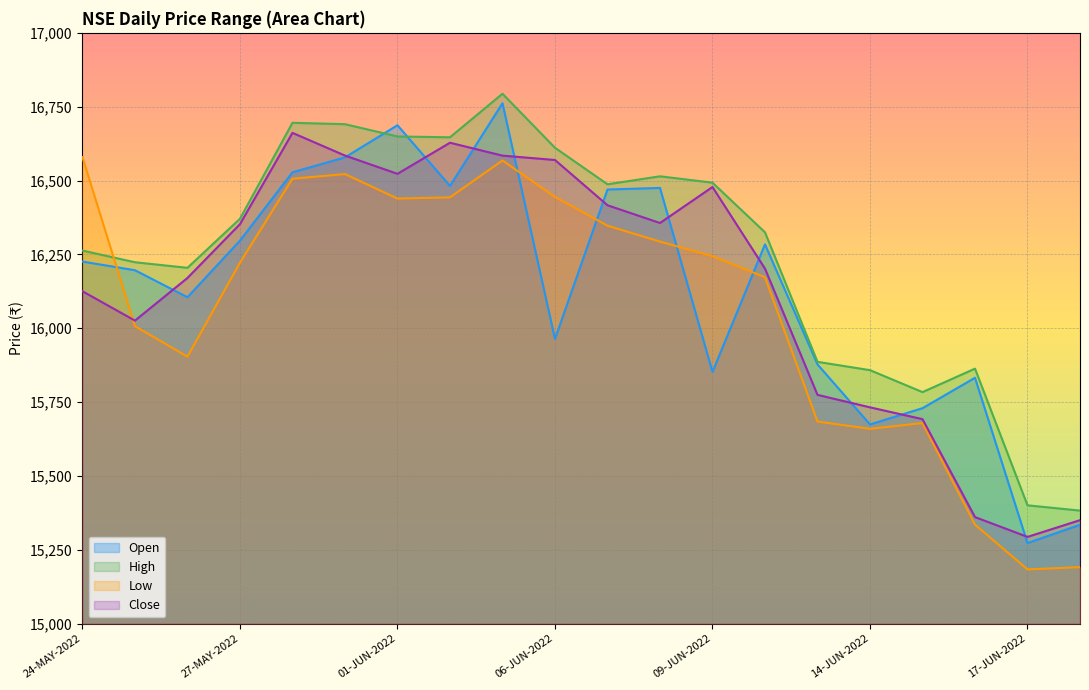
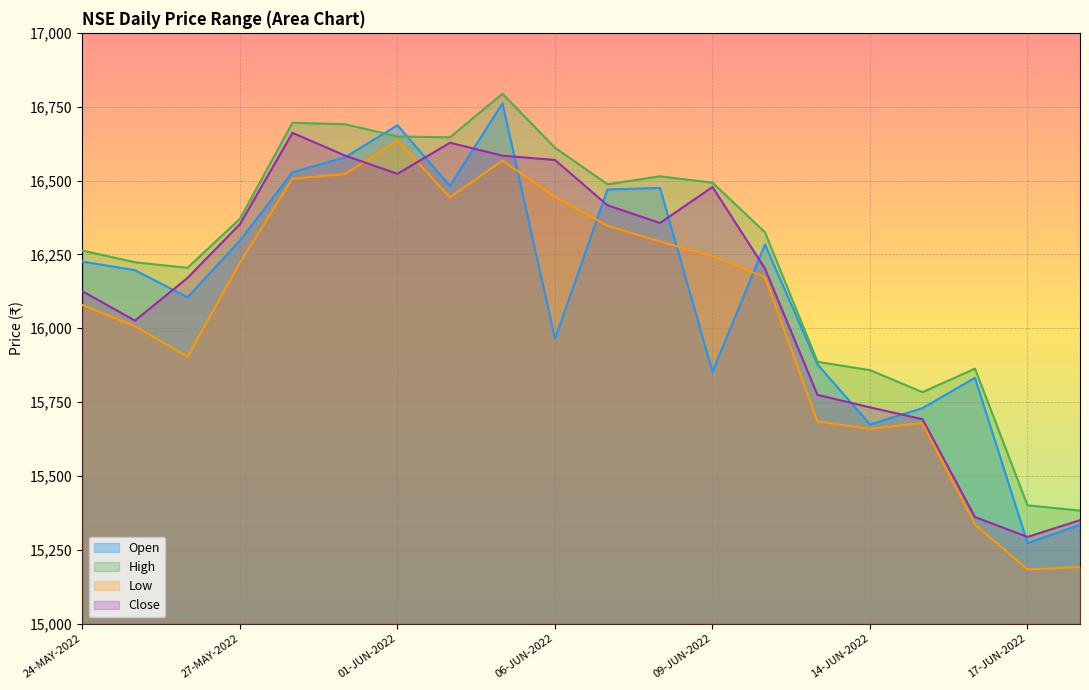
Low, 24-MAY-2022: 16,580 -> 16,080
Low, 01-JUN-2022: 16,440 -> 16,640
